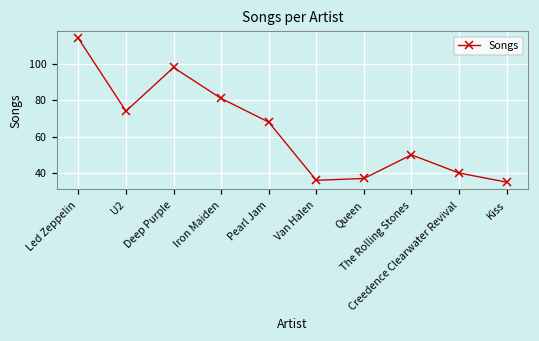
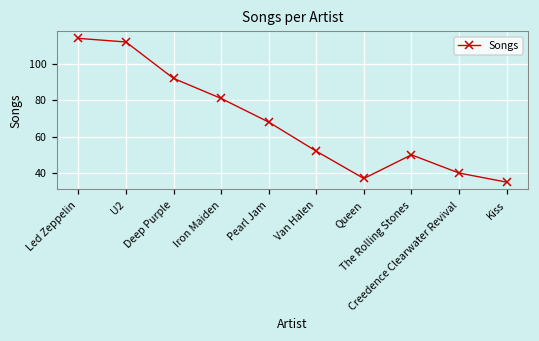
U2: 74 -> 112
Deep Purple: 98 -> 92
Van Halen: 36 -> 52
